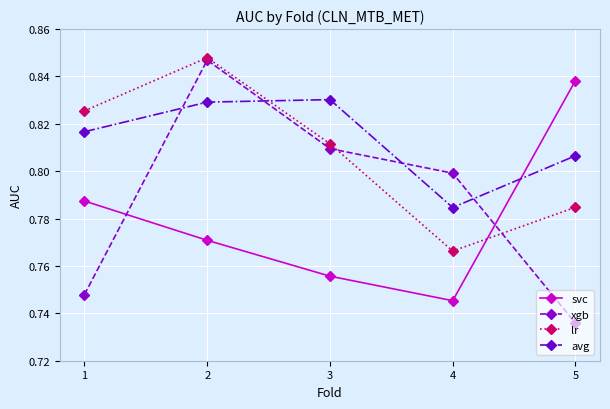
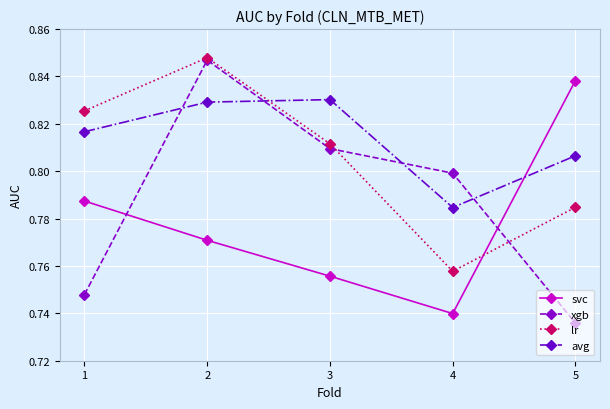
svc, 4: 0.745 -> 0.740
lr, 4: 0.766 -> 0.758
